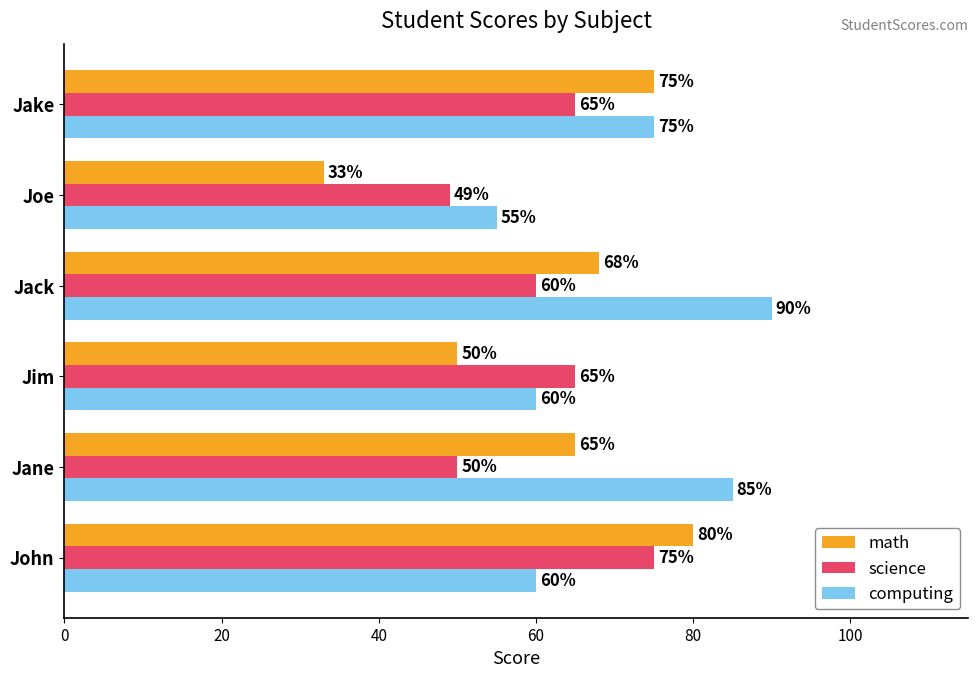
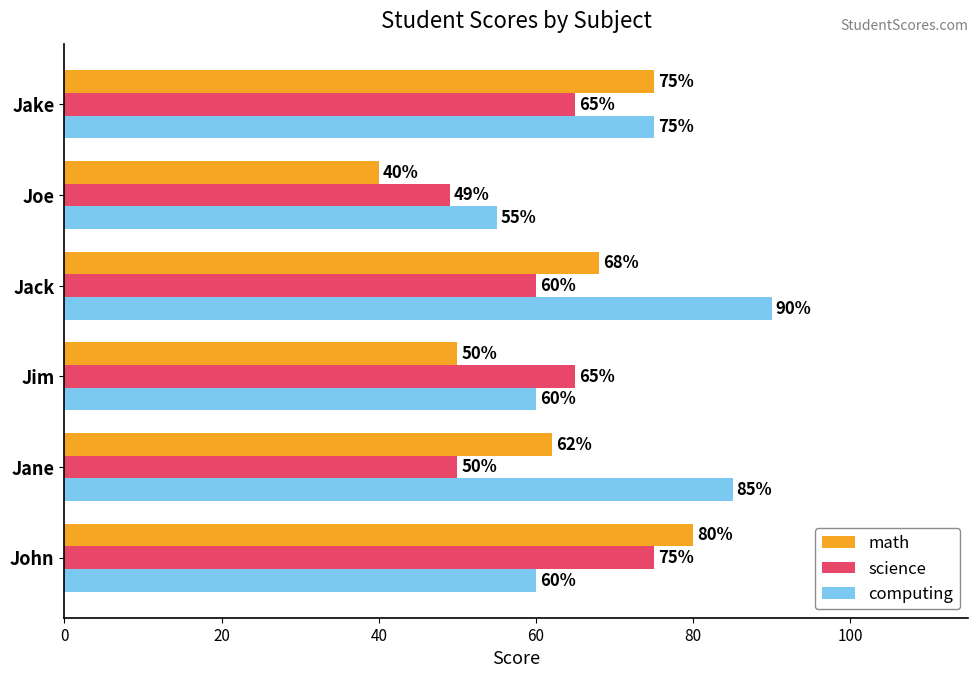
math, Joe: 33% -> 40%
math, Jane: 65% -> 62%
